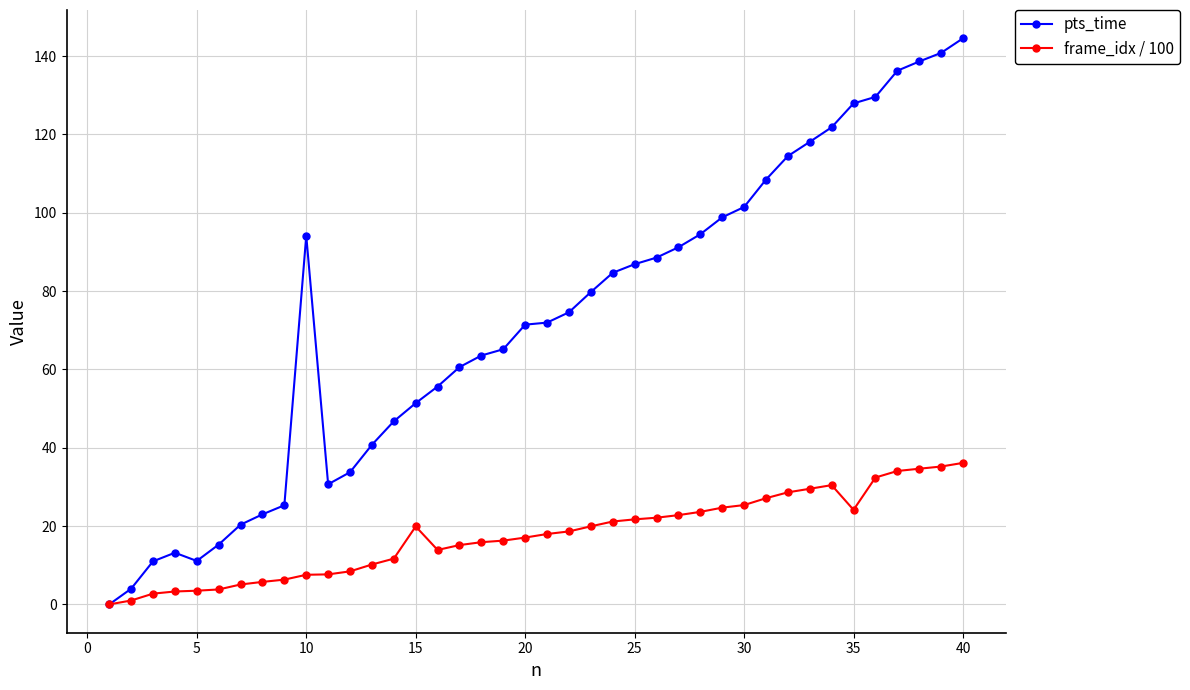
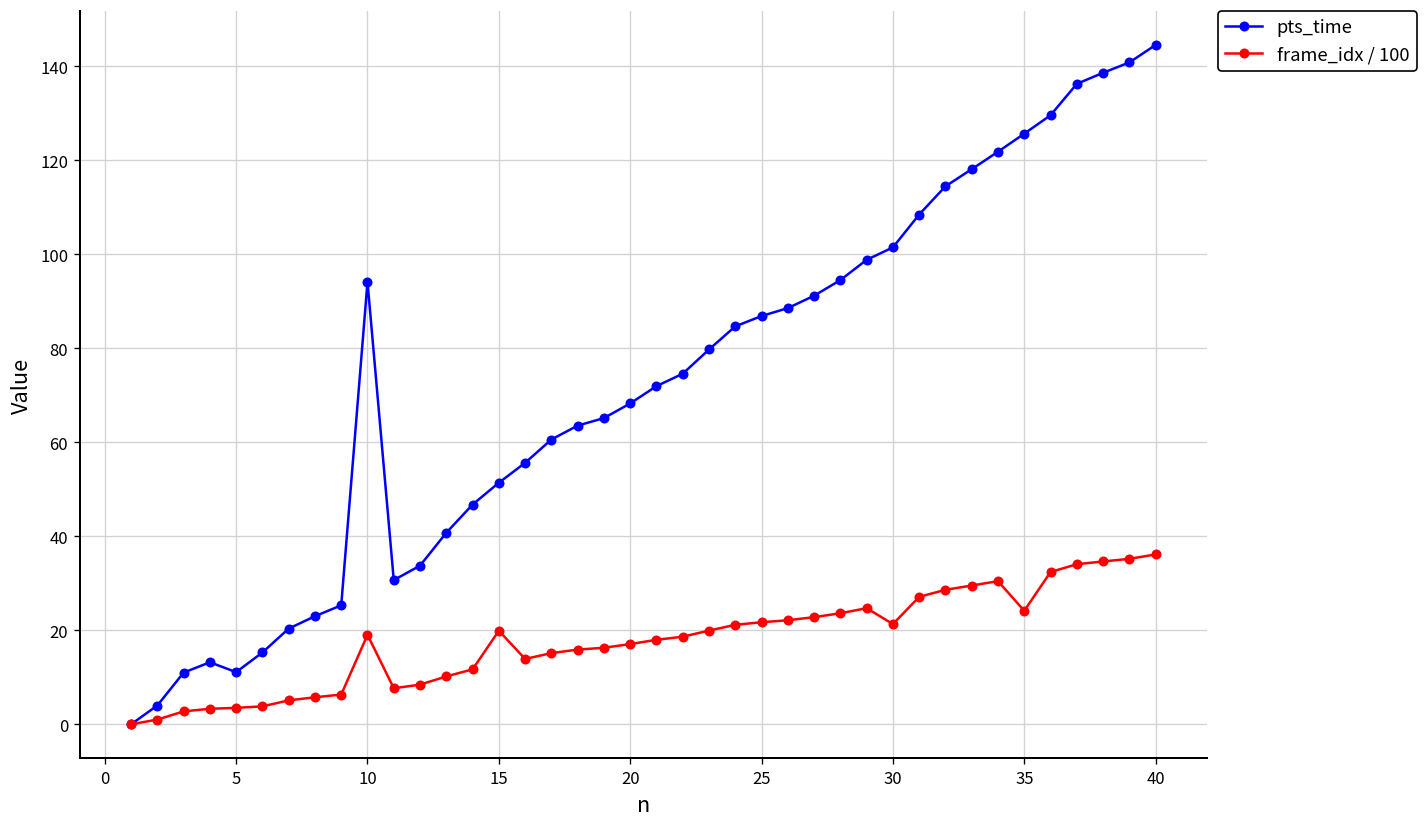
frame_idx / 100, 10: 8 -> 19
pts_time, 20: 71 -> 68
frame_idx / 100, 30: 25 -> 21
pts_time, 35: 128 -> 126
